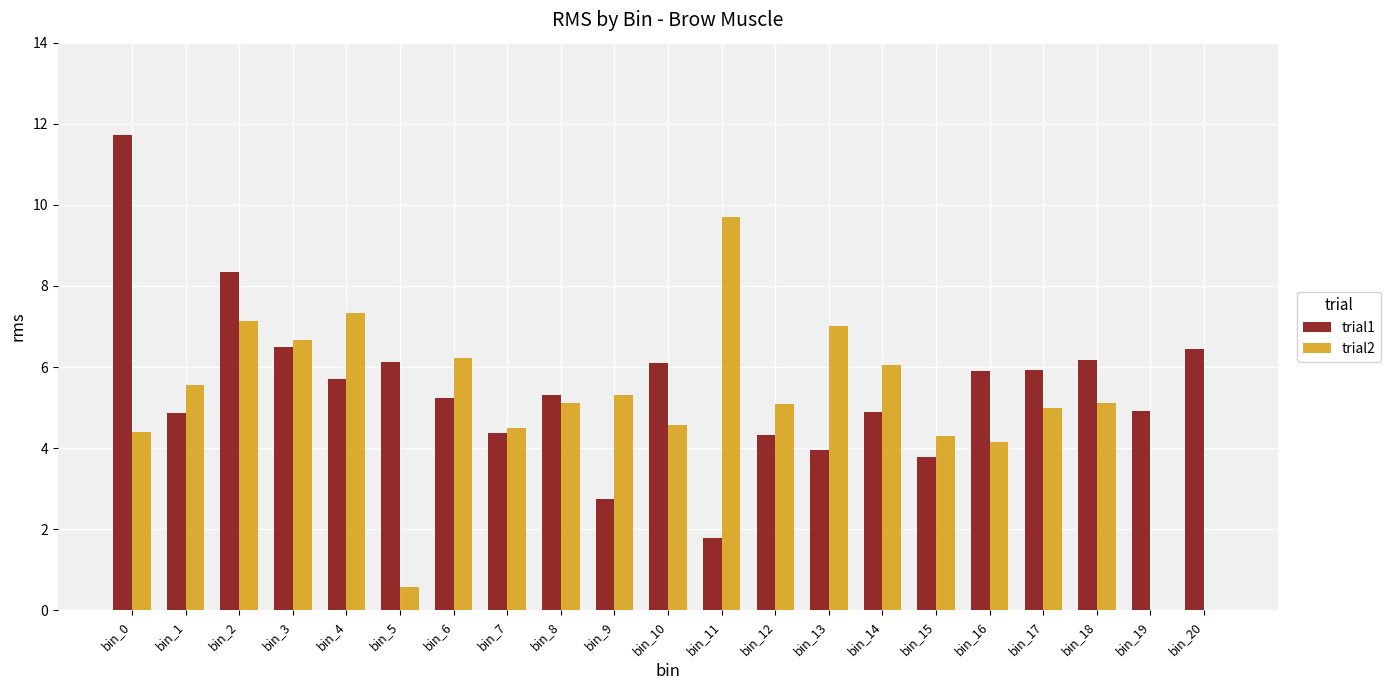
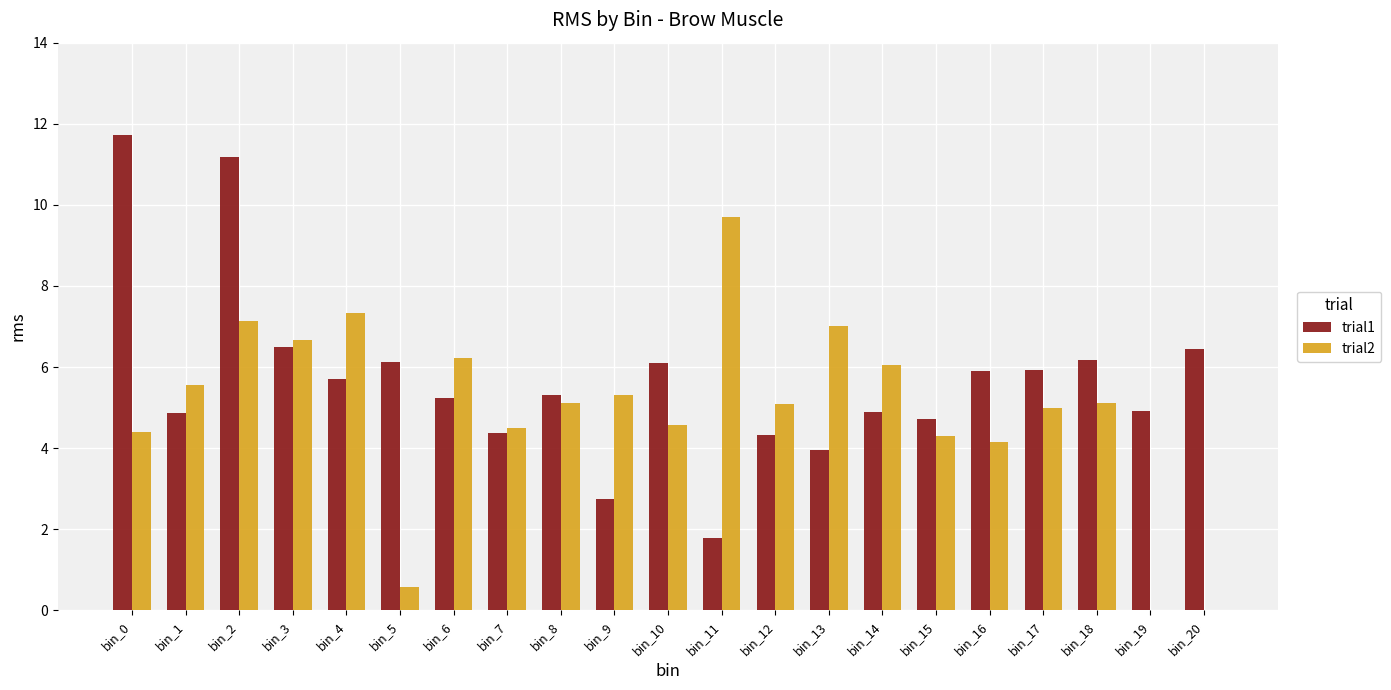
trial1, bin_2: 8.4 -> 11.2
trial1, bin_15: 3.8 -> 4.7
